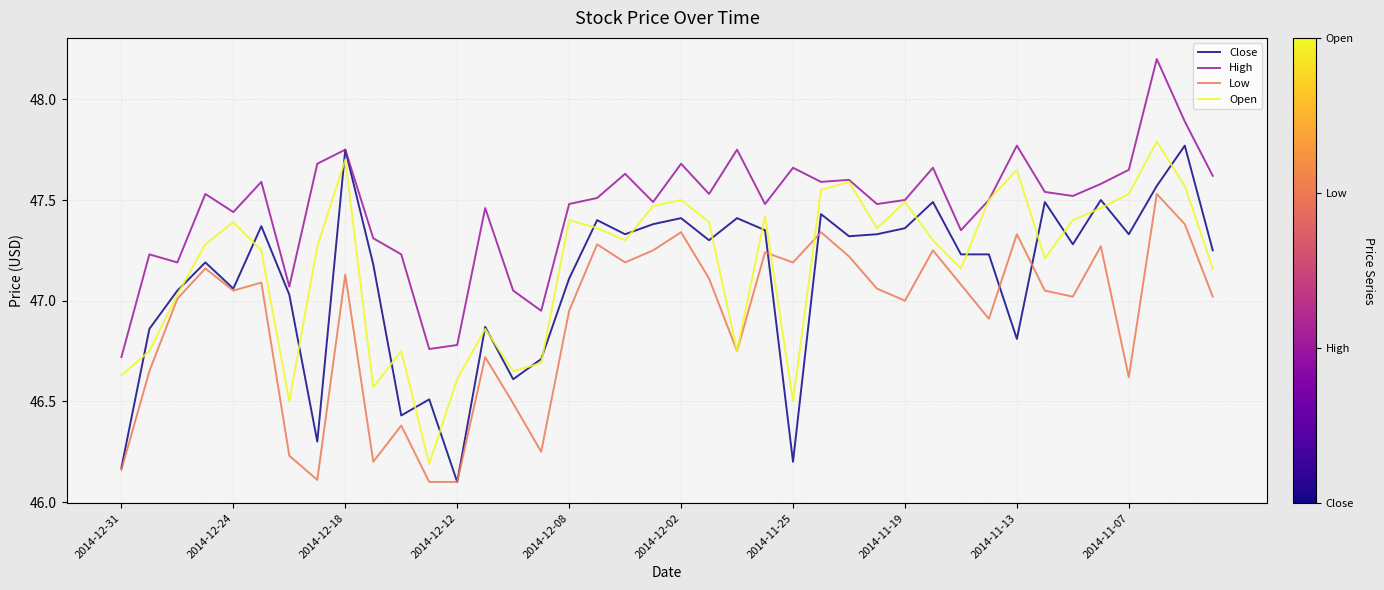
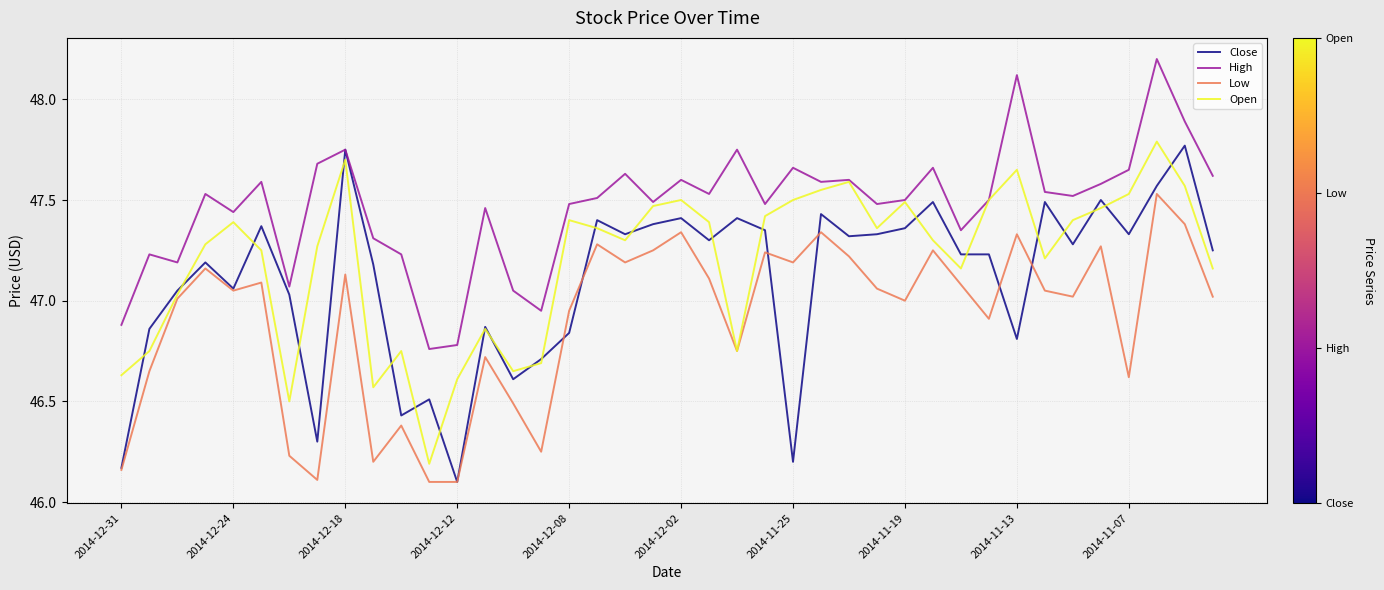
High, 2014-12-31: 46.72 -> 46.88
Close, 2014-12-08: 47.11 -> 46.84
High, 2014-12-02: 47.68 -> 47.60
Open, 2014-11-25: 46.5 -> 47.5
High, 2014-11-13: 47.77 -> 48.12
